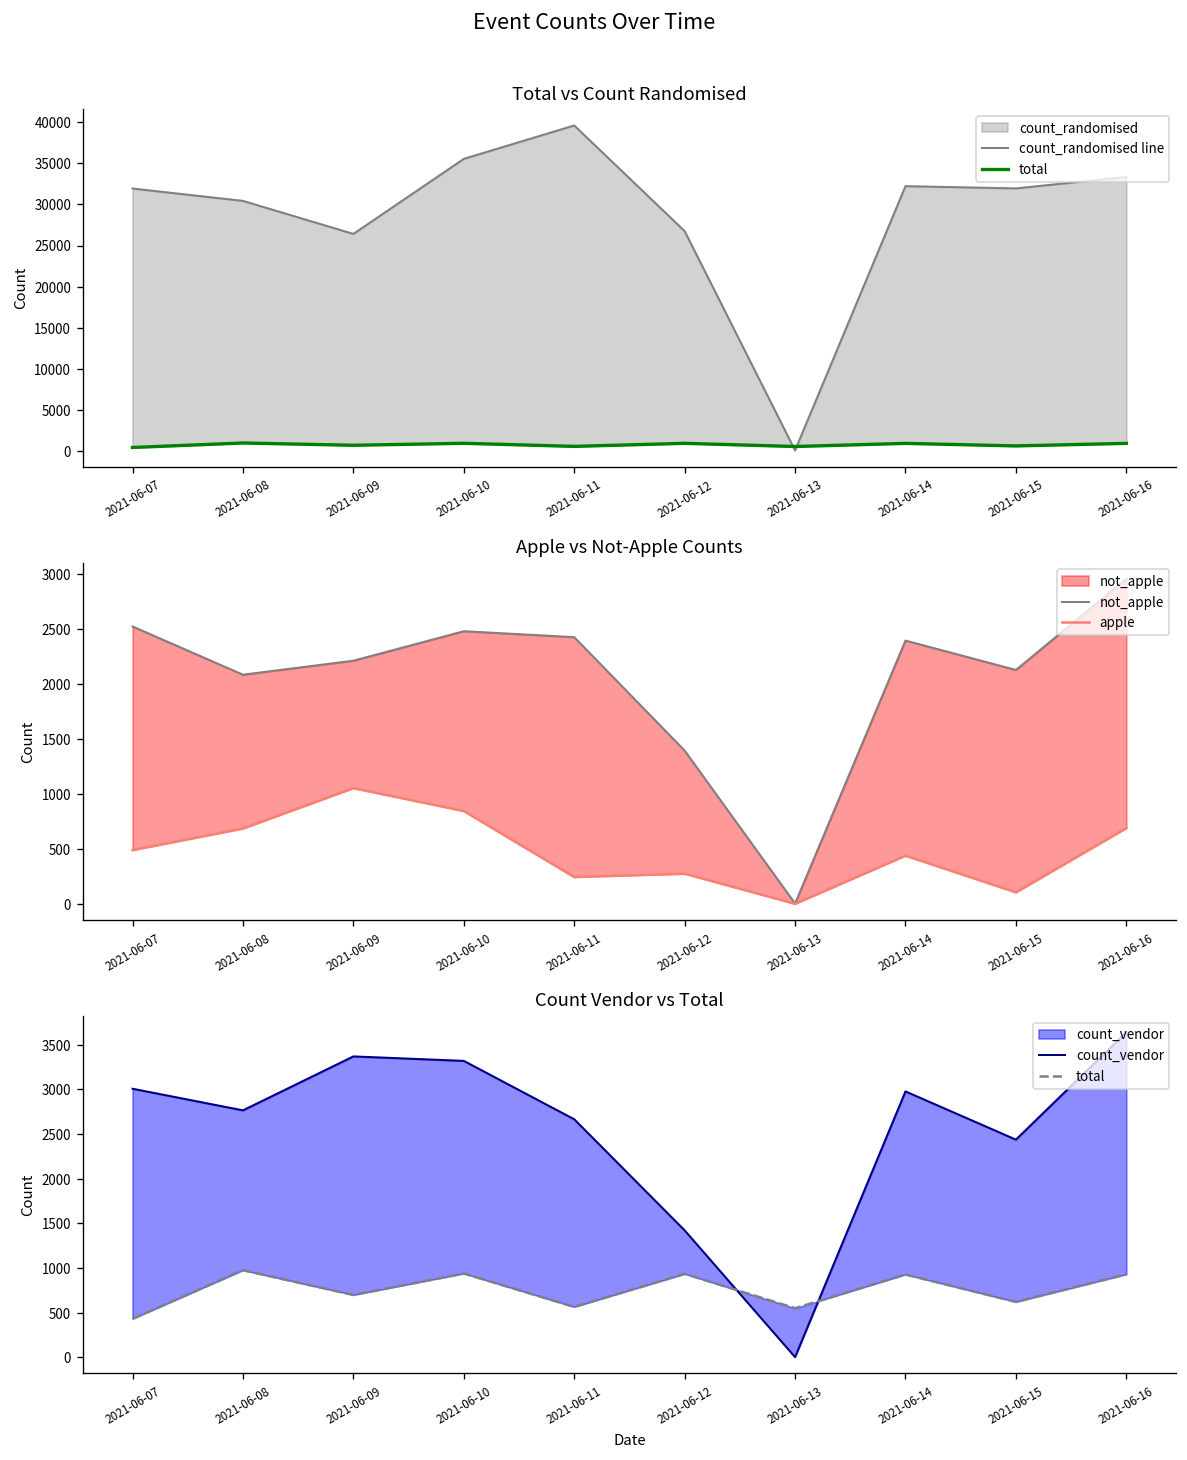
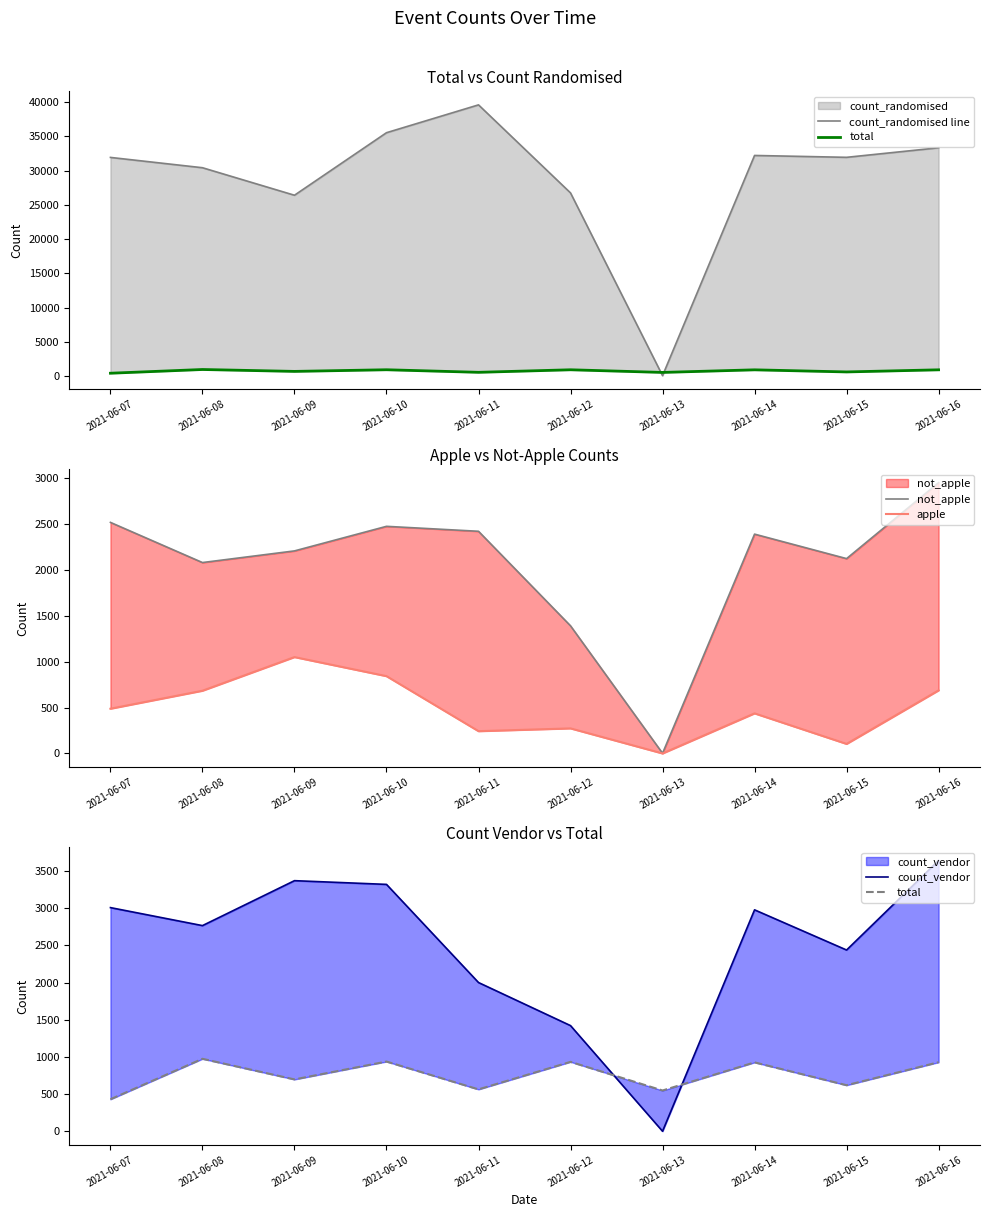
Count Vendor vs Total, count_vendor, 2021-06-11: 2700 -> 2000
